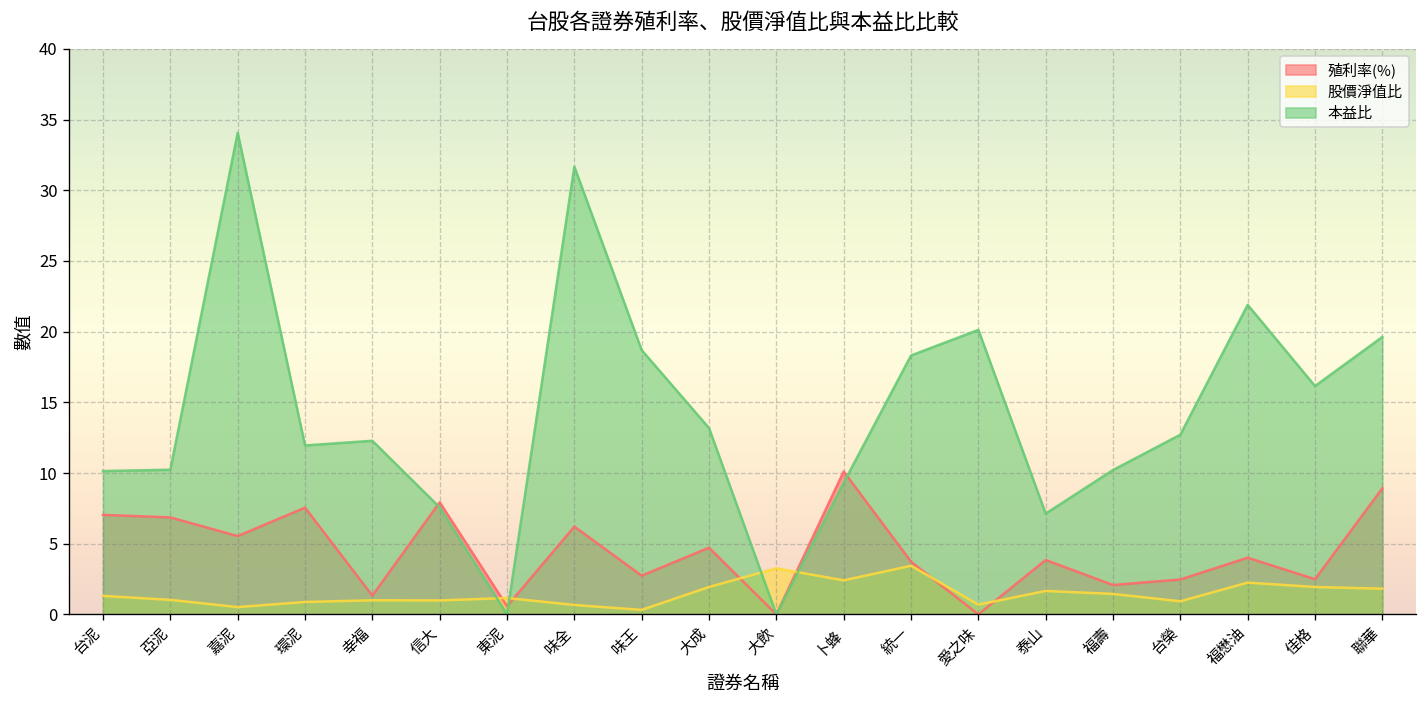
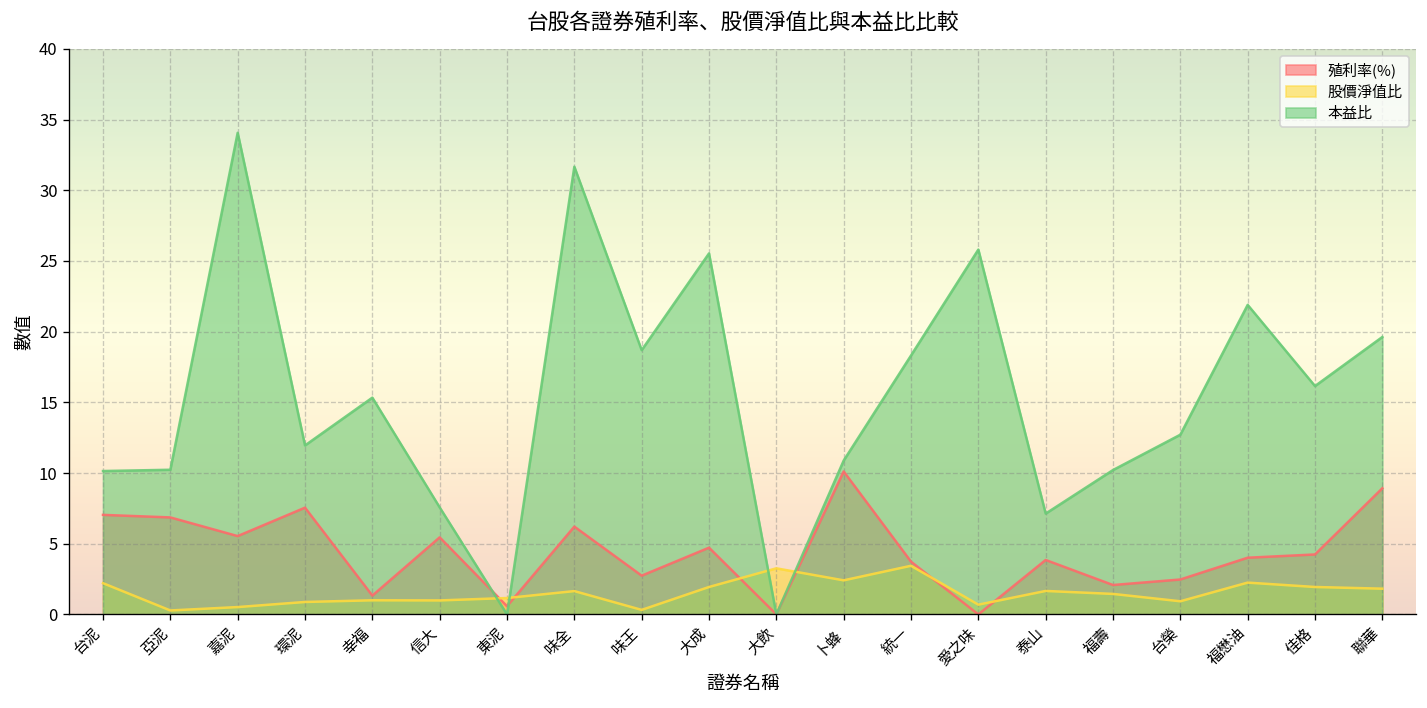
股價淨值比, 台泥: 1.3 -> 2.2
股價淨值比, 亞泥: 1.0 -> 0.3
本益比, 幸福: 12.3 -> 15.3
殖利率(%), 信大: 7.9 -> 5.5
股價淨值比, 味全: 0.7 -> 1.7
本益比, 大成: 13.2 -> 25.5
本益比, 卜蜂: 9.3 -> 10.9
本益比, 愛之味: 20.1 -> 25.8
殖利率(%), 佳格: 2.5 -> 4.2
